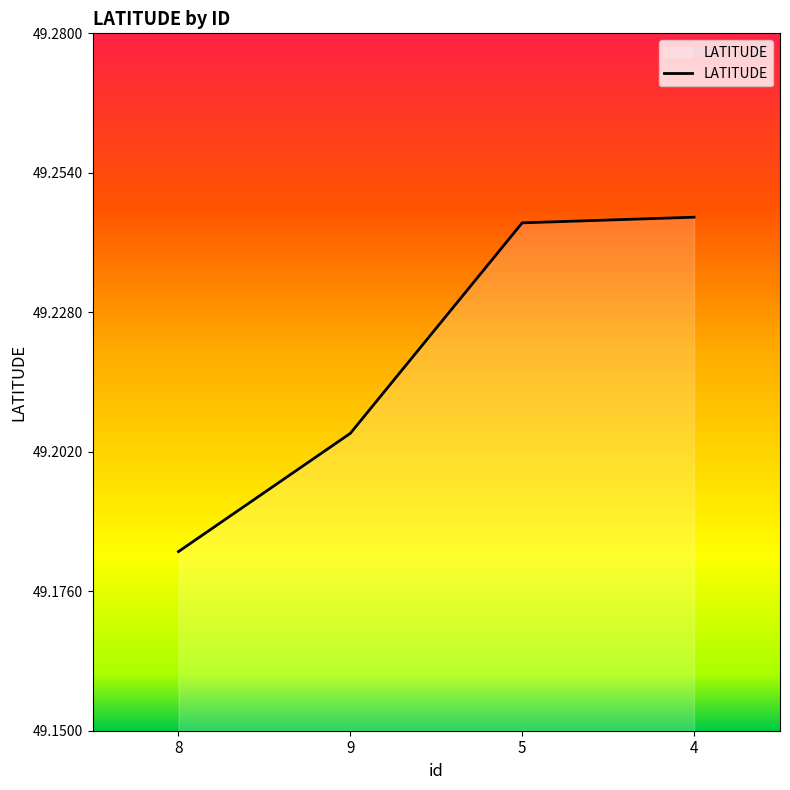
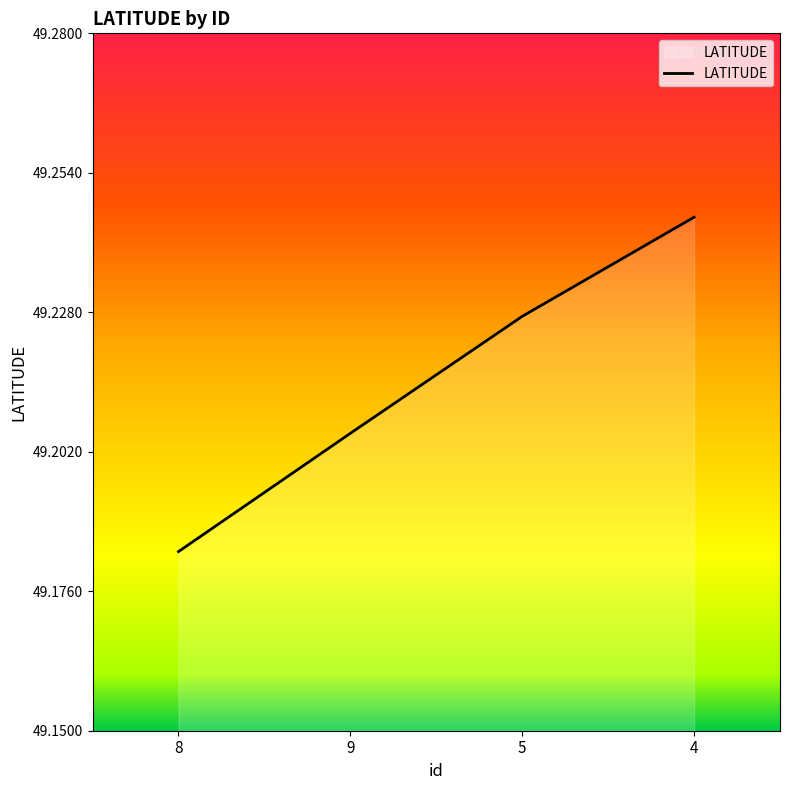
5: 49.245 -> 49.227
